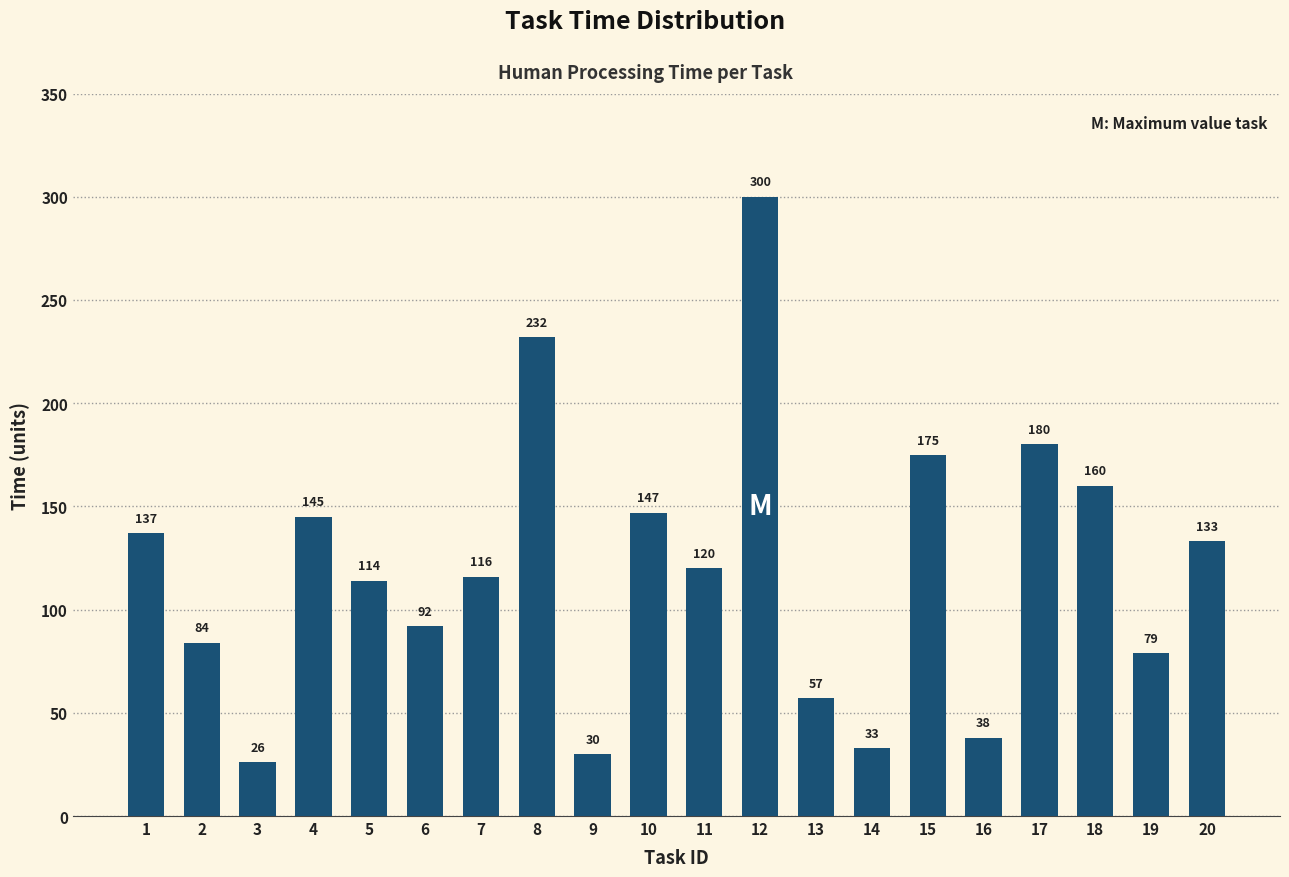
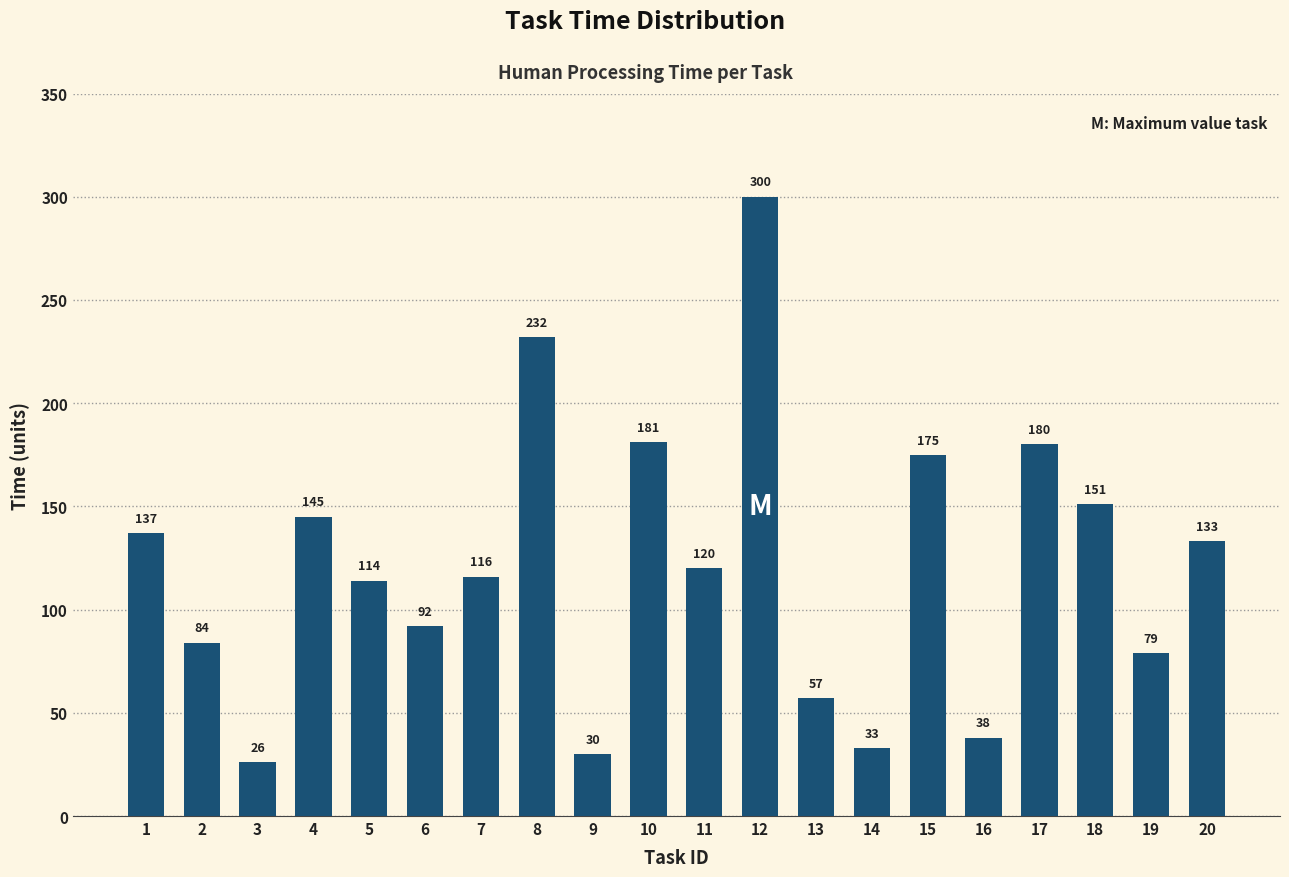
10: 147 -> 181
18: 160 -> 151
